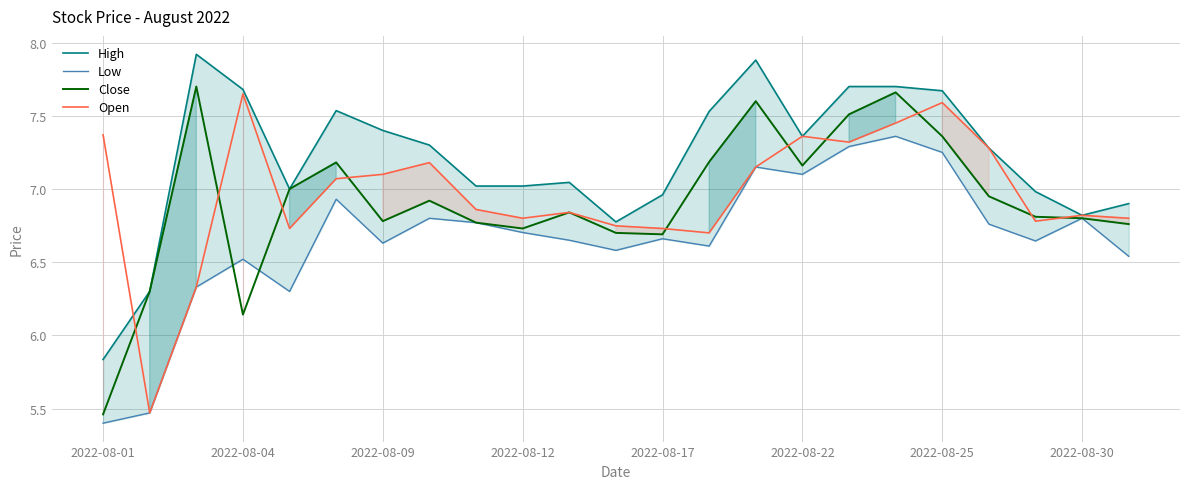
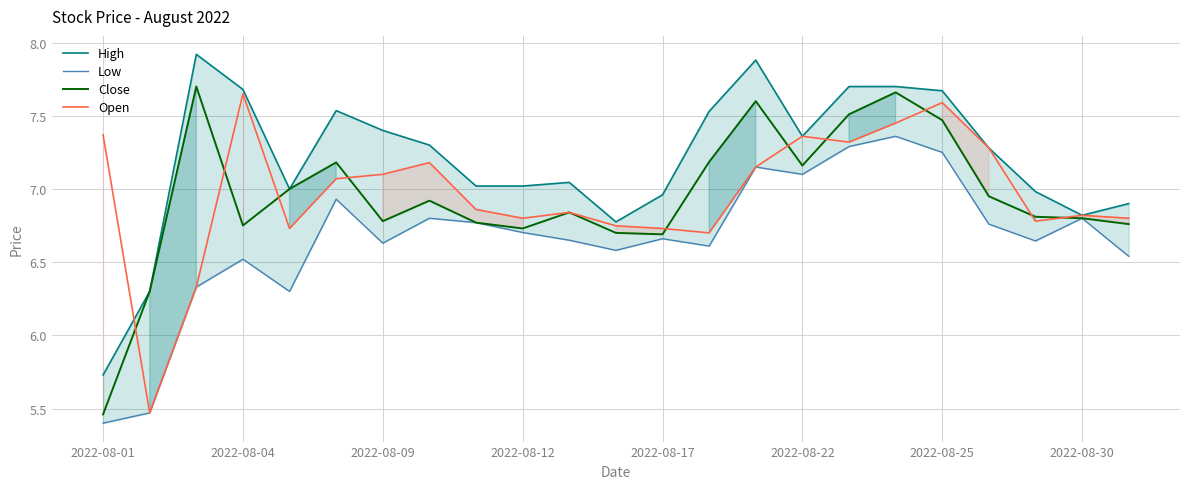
High, 2022-08-01: 5.84 -> 5.73
Close, 2022-08-04: 6.14 -> 6.75
Close, 2022-08-25: 7.36 -> 7.47
